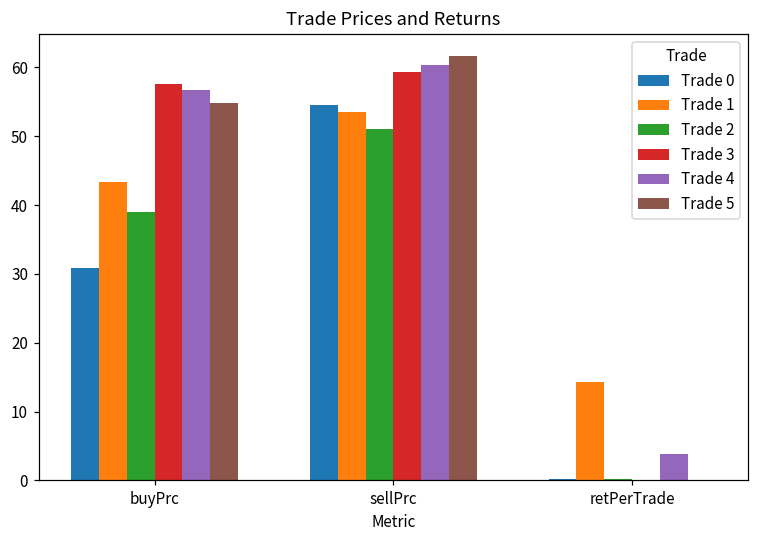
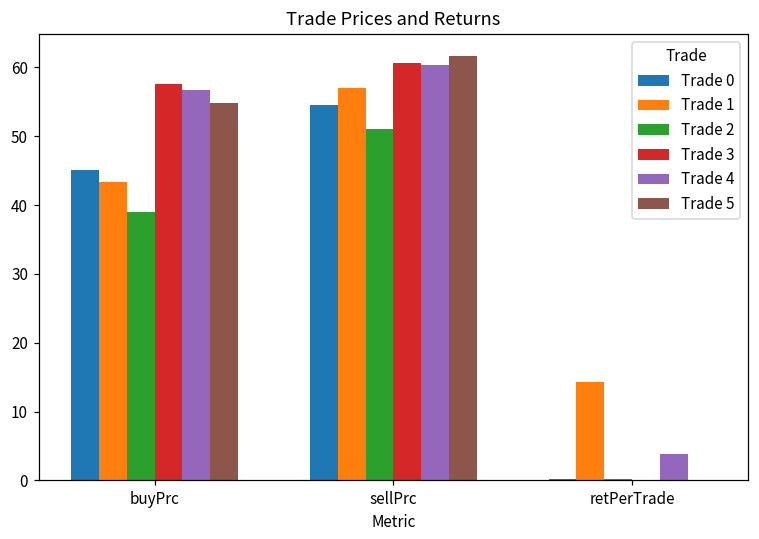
Trade 0, buyPrc: 31 -> 45
Trade 1, sellPrc: 53 -> 57
Trade 3, sellPrc: 59 -> 61
